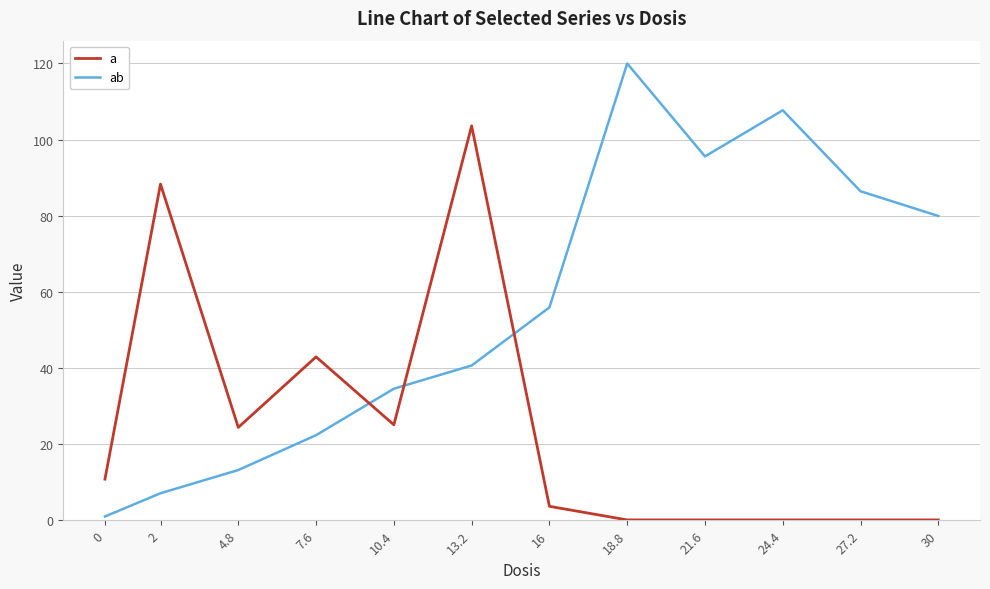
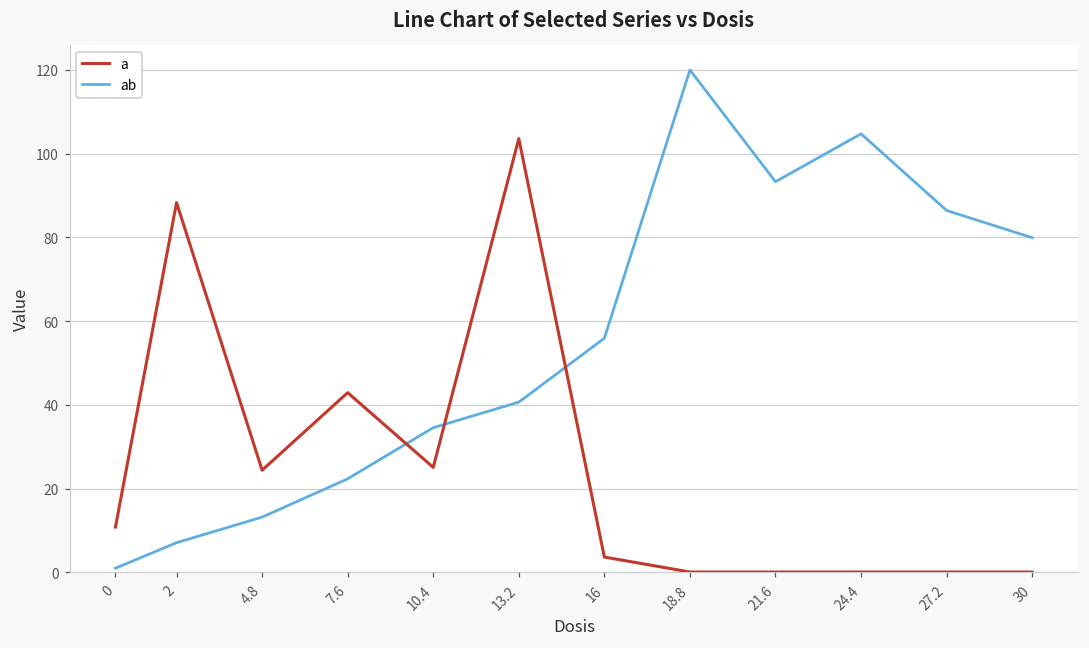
ab, 21.6: 96 -> 93
ab, 24.4: 108 -> 105
